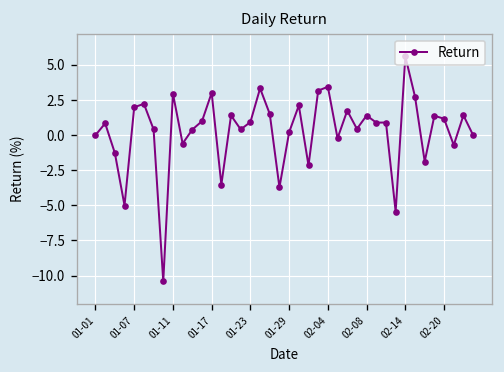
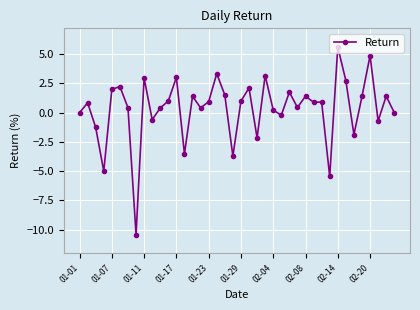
01-29: 0.2 -> 1.0
02-04: 3.4 -> 0.2
02-20: 1.2 -> 4.9
